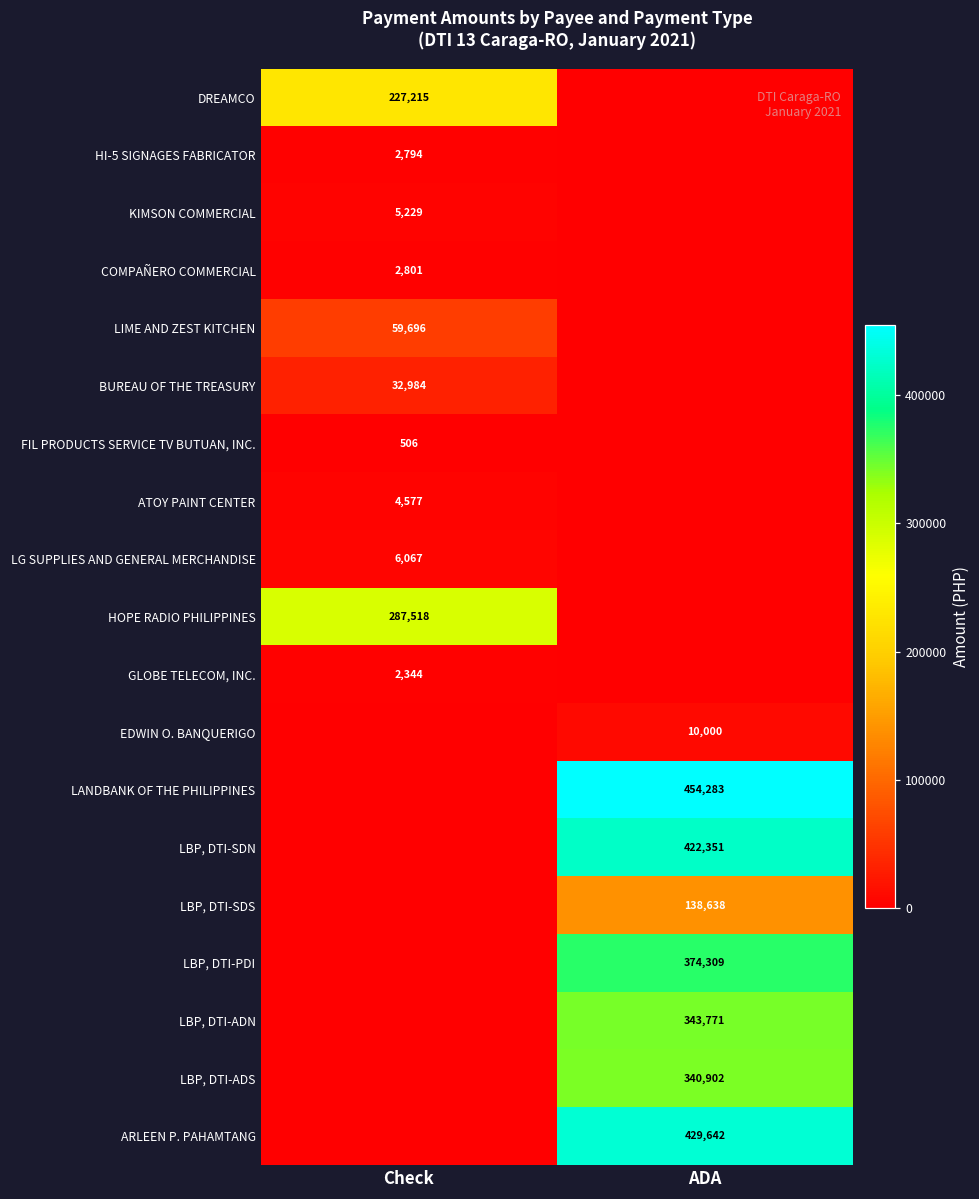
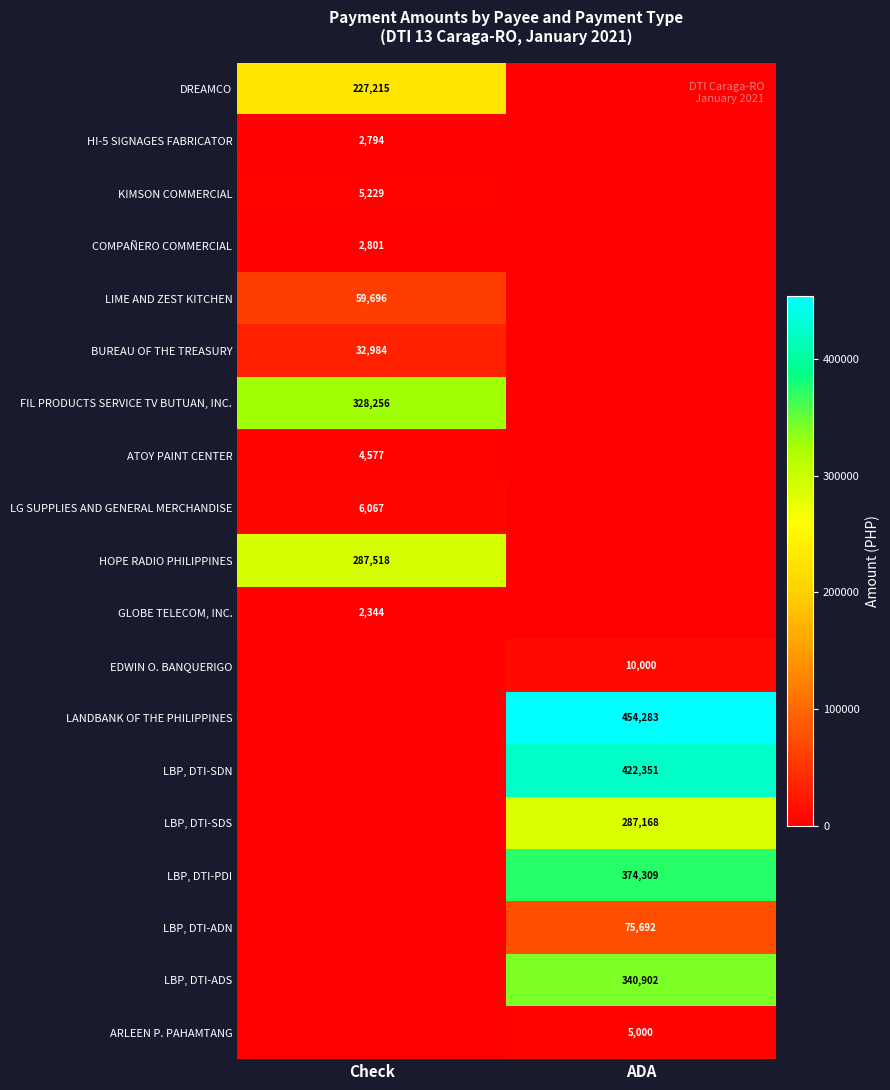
FIL PRODUCTS SERVICE TV BUTUAN, INC., Check: 506 -> 328,256
LBP, DTI-SDS, ADA: 138,638 -> 287,168
LBP, DTI-ADN, ADA: 343,771 -> 75,692
ARLEEN P. PAHAMTANG, ADA: 429,642 -> 5,000
